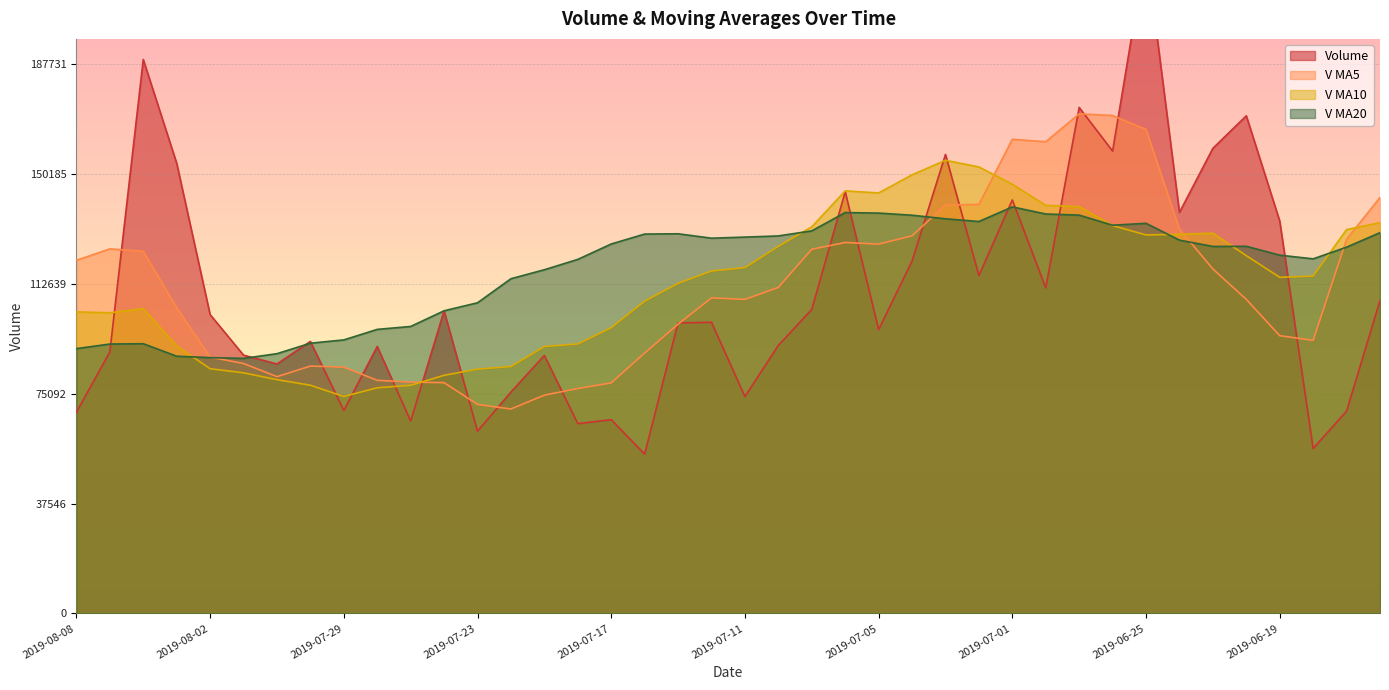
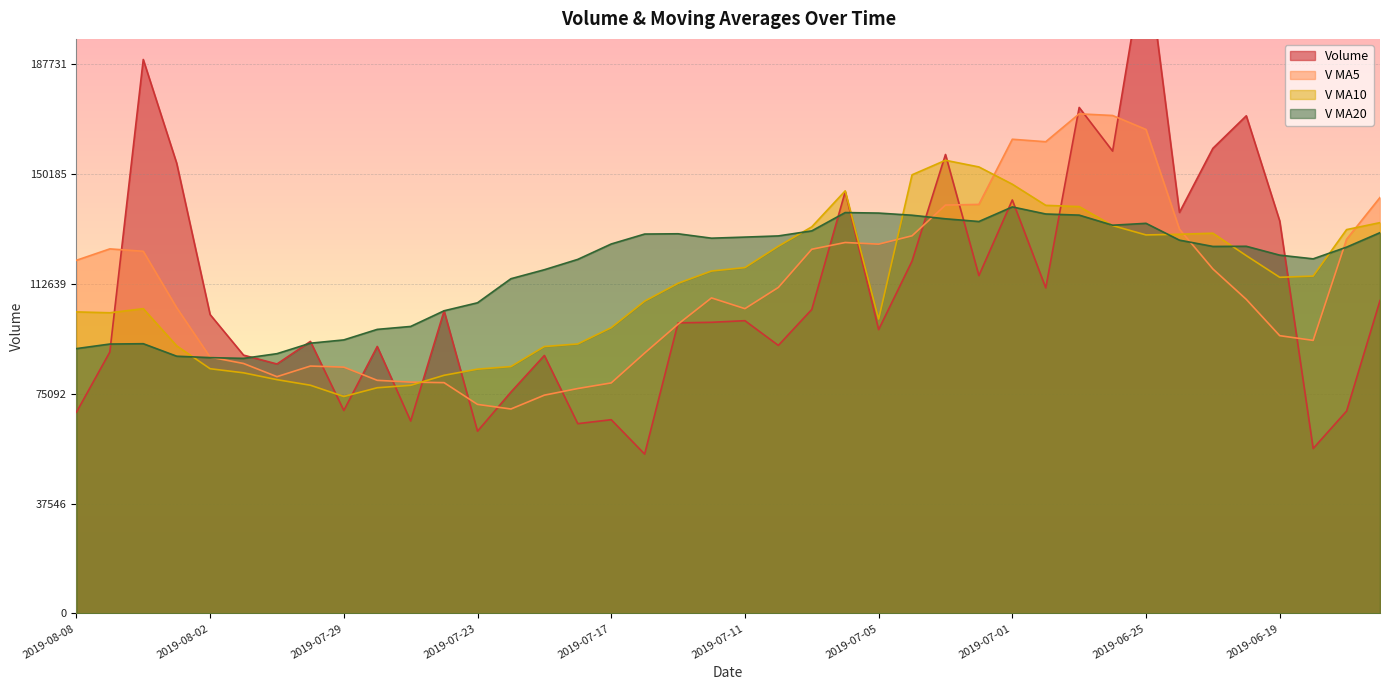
Volume, 2019-07-11: 74000 -> 100000
V MA5, 2019-07-11: 107000 -> 104000
V MA10, 2019-07-05: 144000 -> 101000
